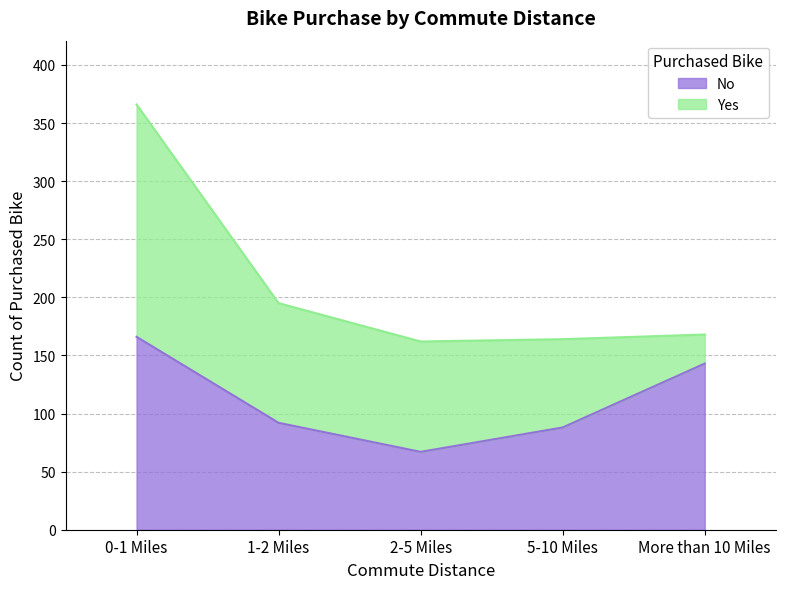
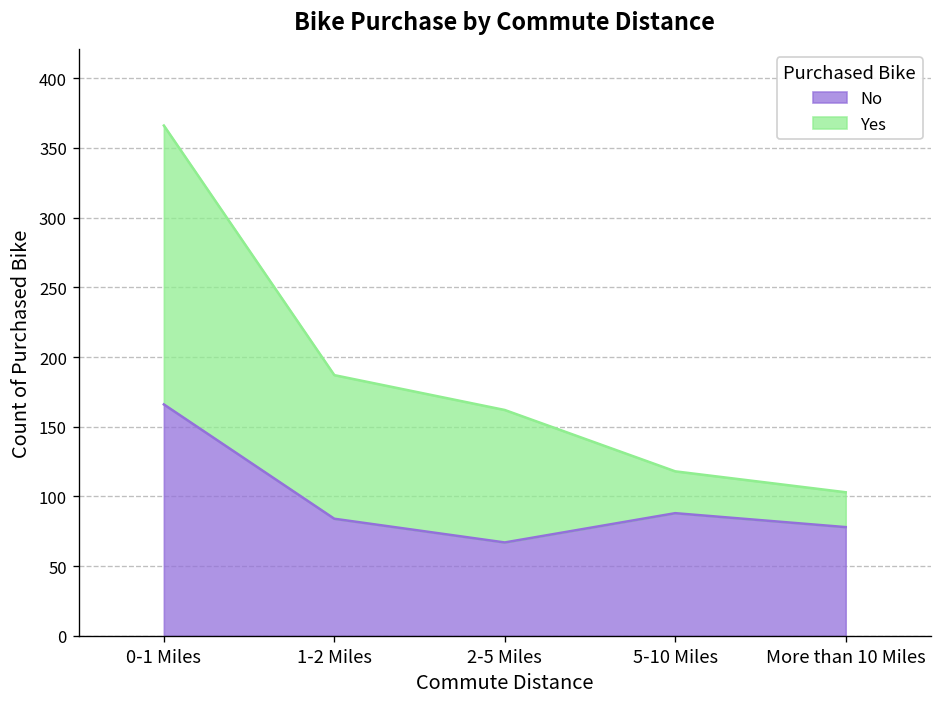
No, 1-2 Miles: 92 -> 84
Yes, 5-10 Miles: 76 -> 30
No, More than 10 Miles: 143 -> 78
